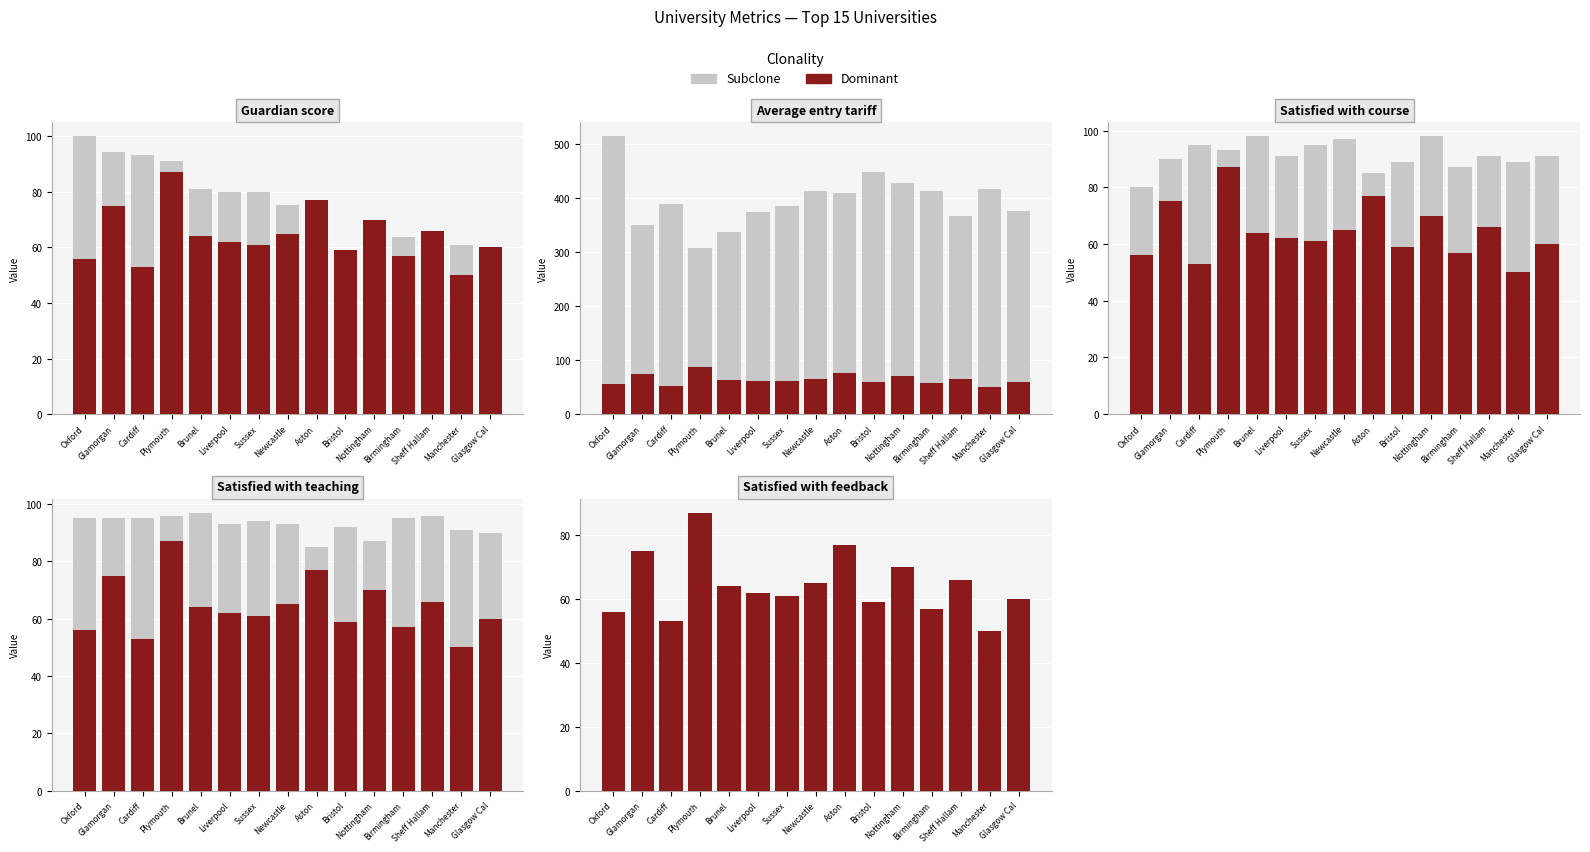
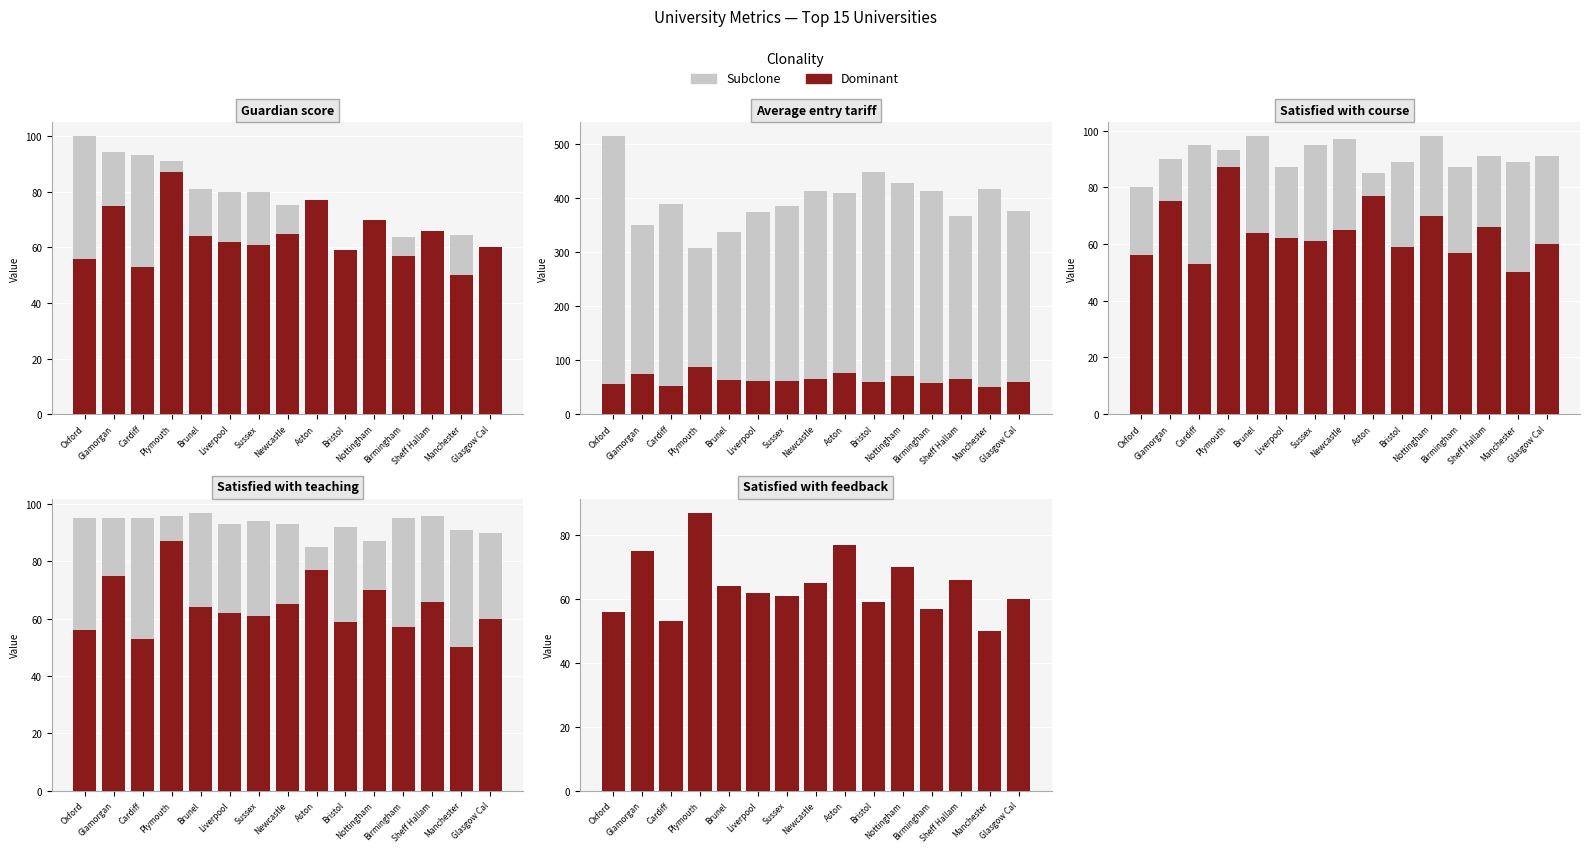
Guardian score, Subclone, Manchester: 61 -> 65
Satisfied with course, Subclone, Liverpool: 91 -> 87
